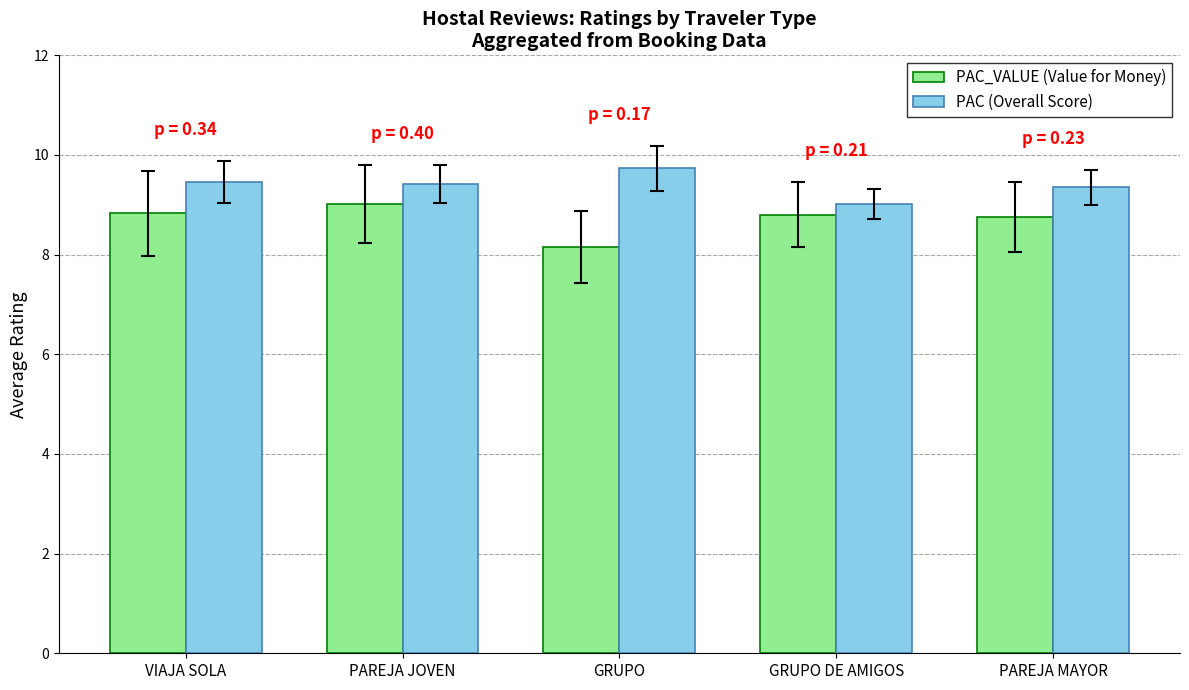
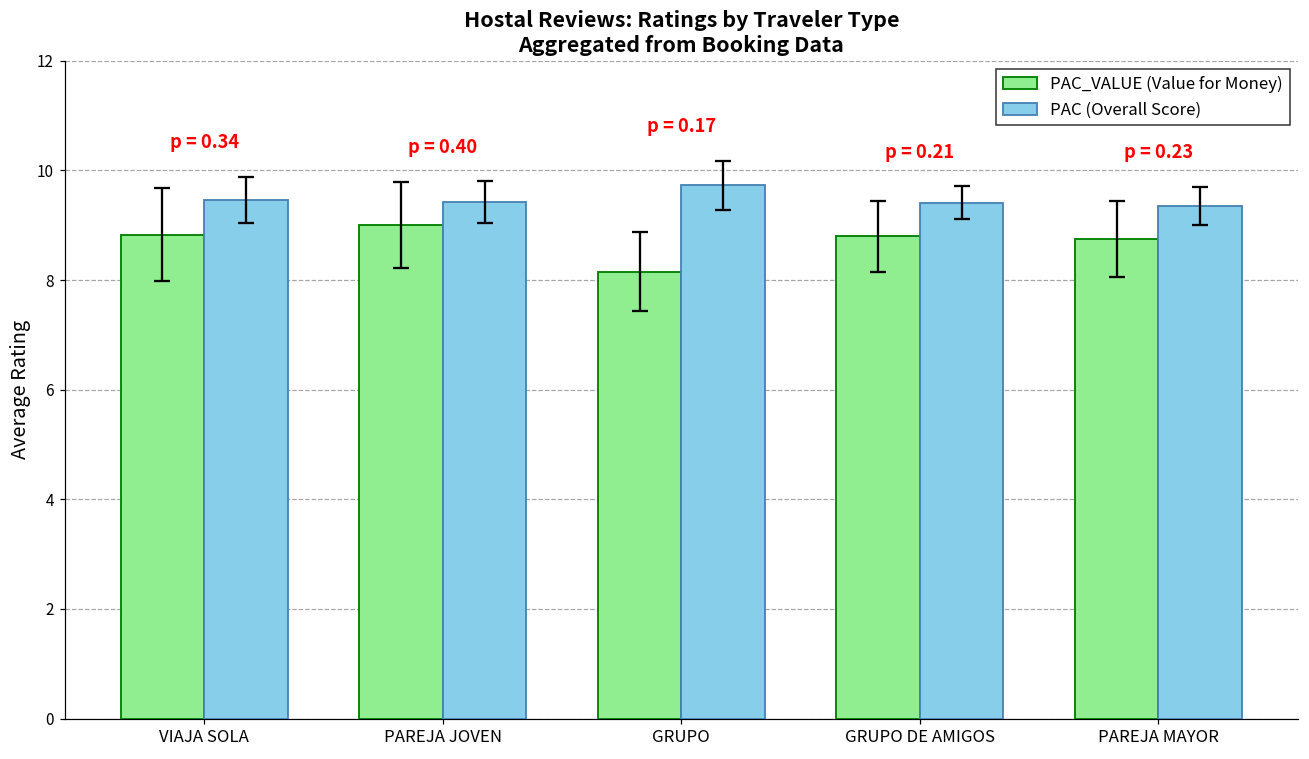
PAC (Overall Score), GRUPO DE AMIGOS: 9.0 -> 9.4
